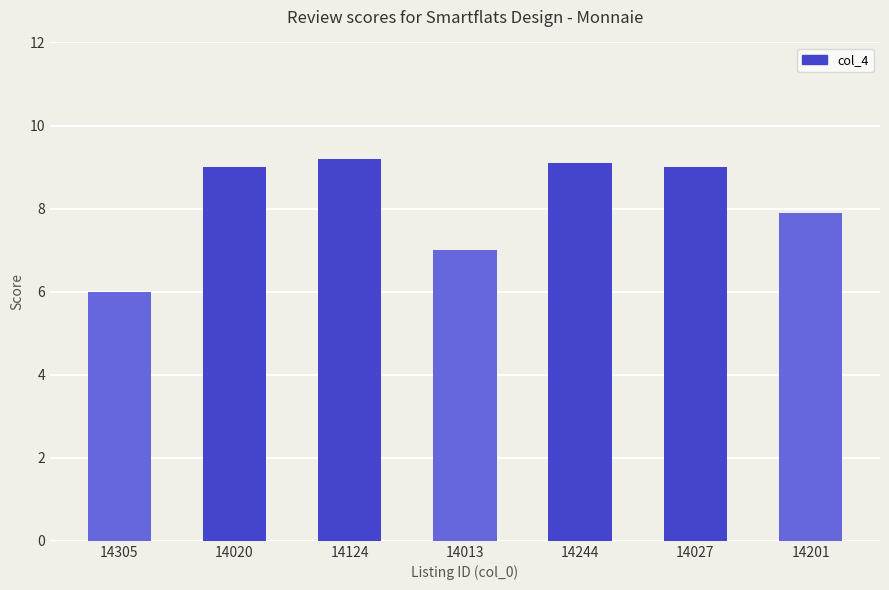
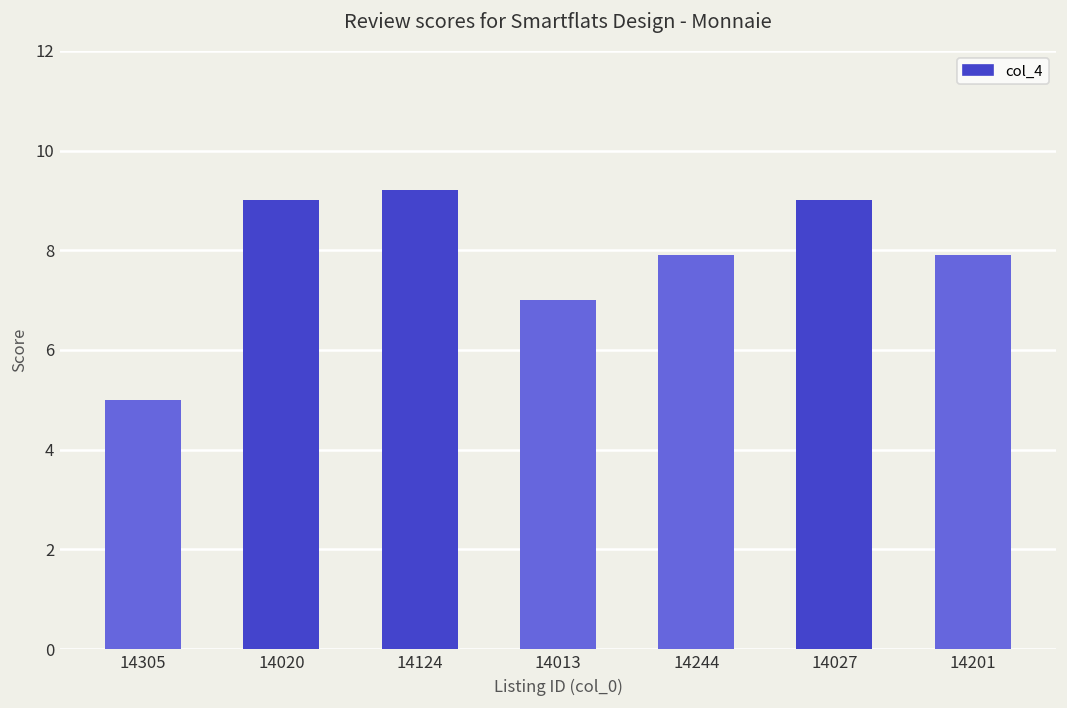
14305: 6 -> 5
14244: 9.1 -> 7.9
